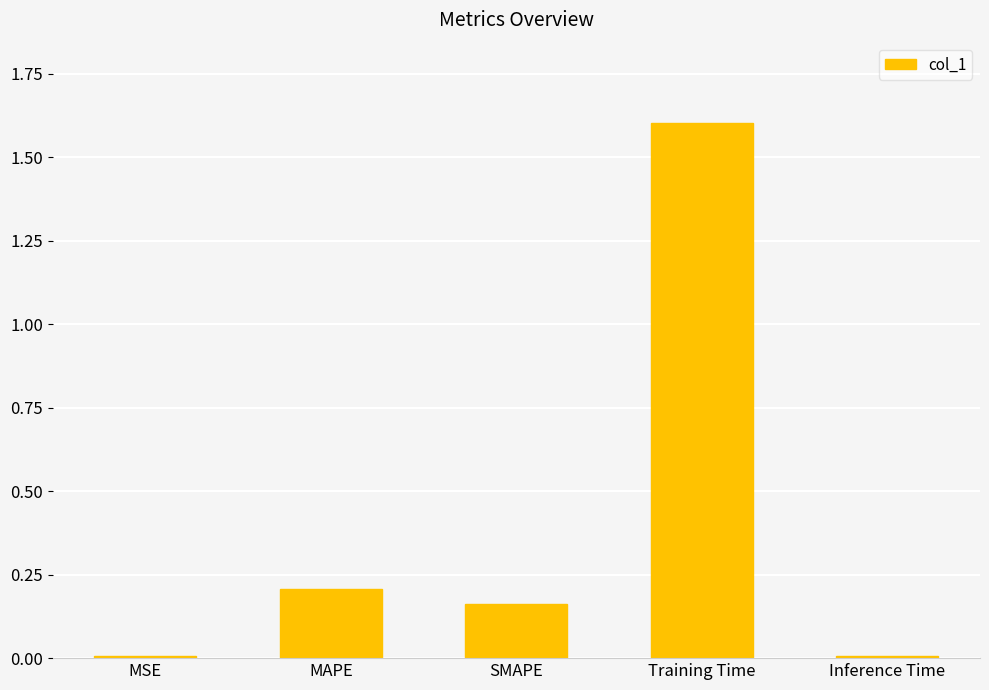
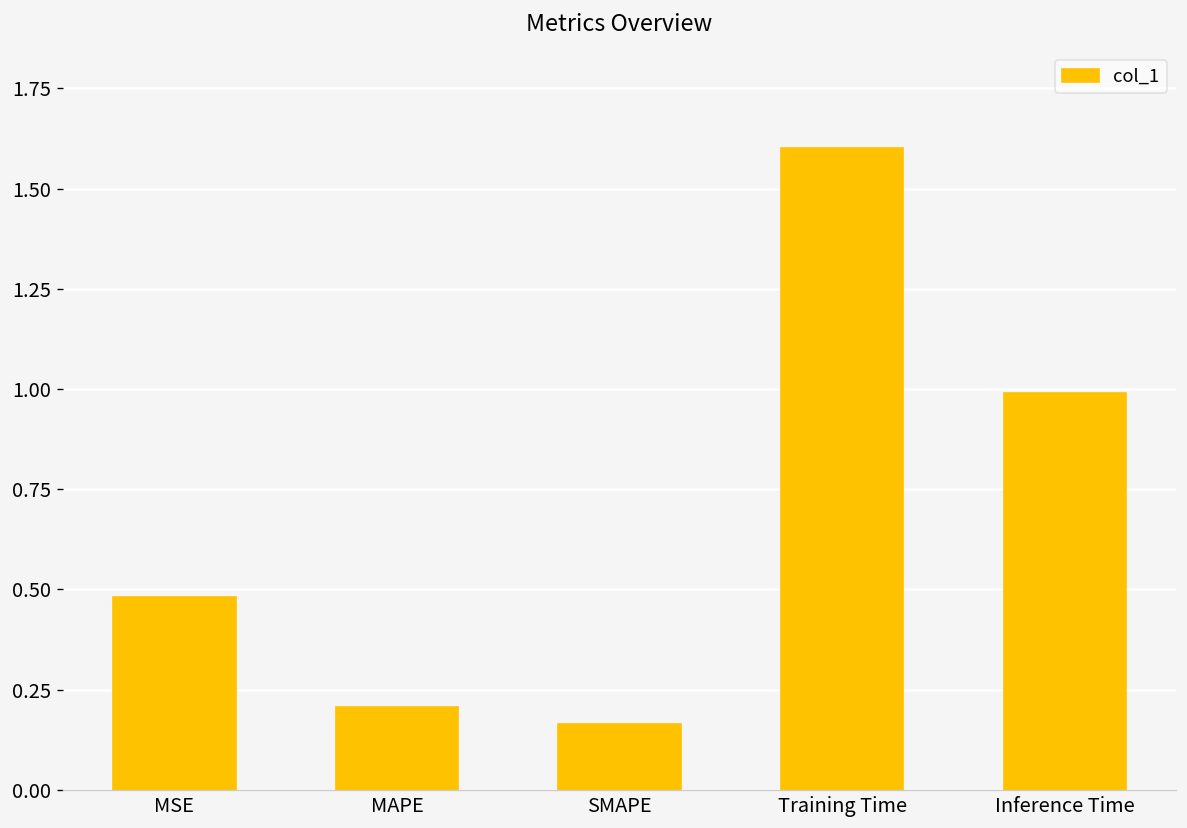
MSE: 0.00 -> 0.48
Inference Time: 0.01 -> 0.99
